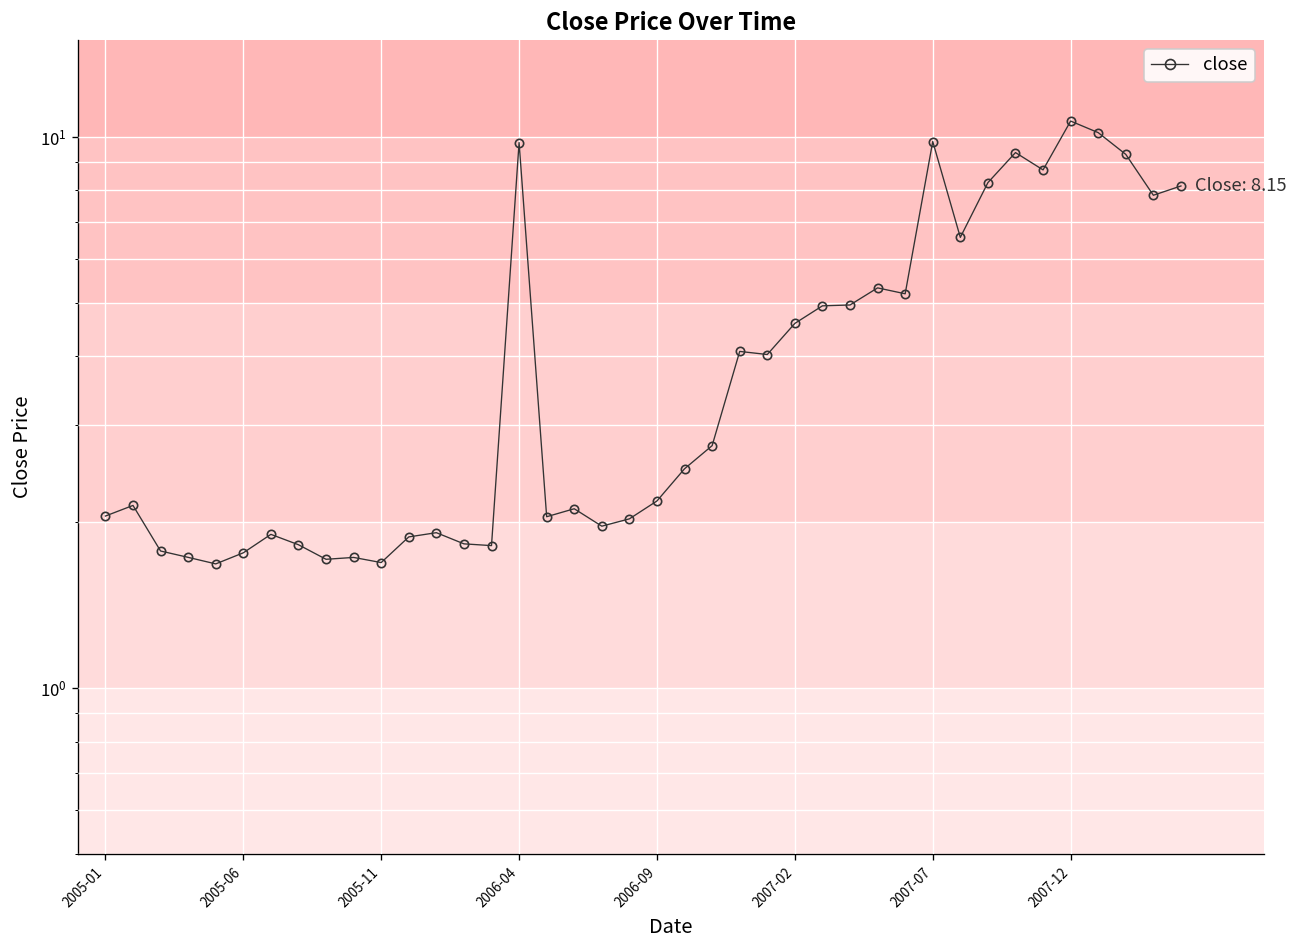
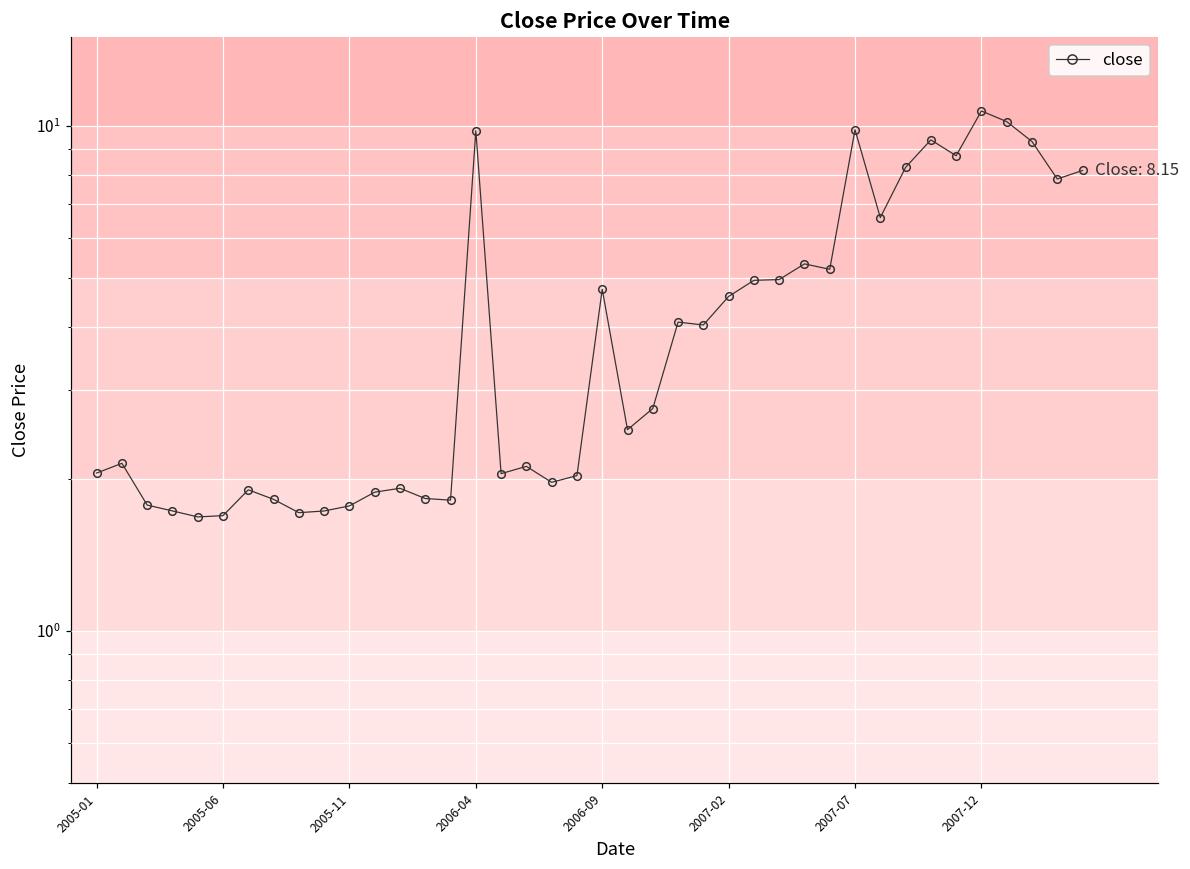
2005-06: 1.76 -> 1.69
2005-11: 1.69 -> 1.77
2006-09: 2.2 -> 4.7
